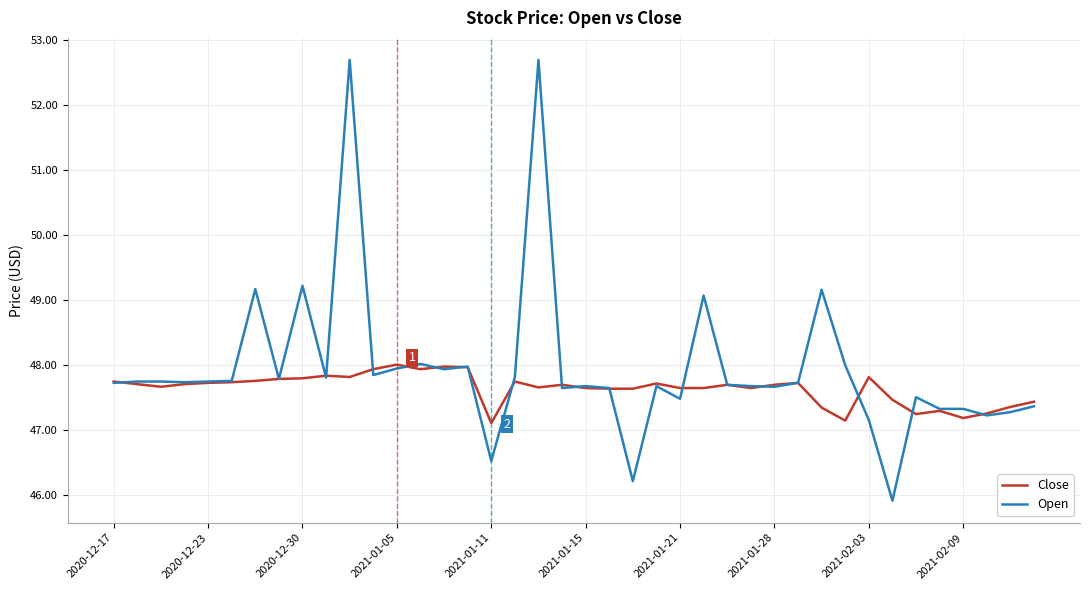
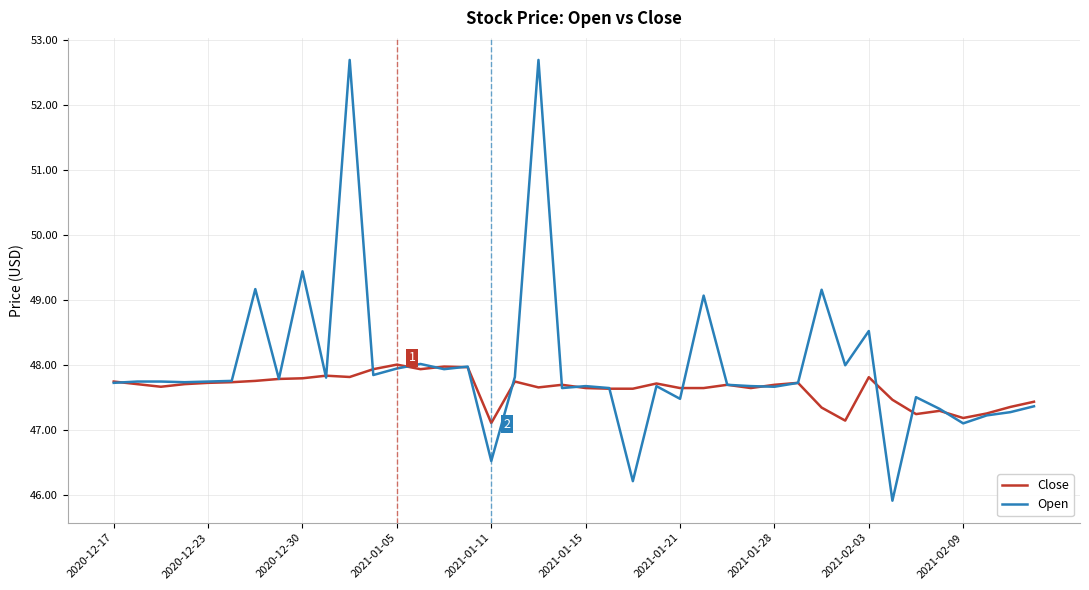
Open, 2020-12-30: 49.2 -> 49.4
Open, 2021-02-03: 47.2 -> 48.5
Open, 2021-02-09: 47.3 -> 47.1
